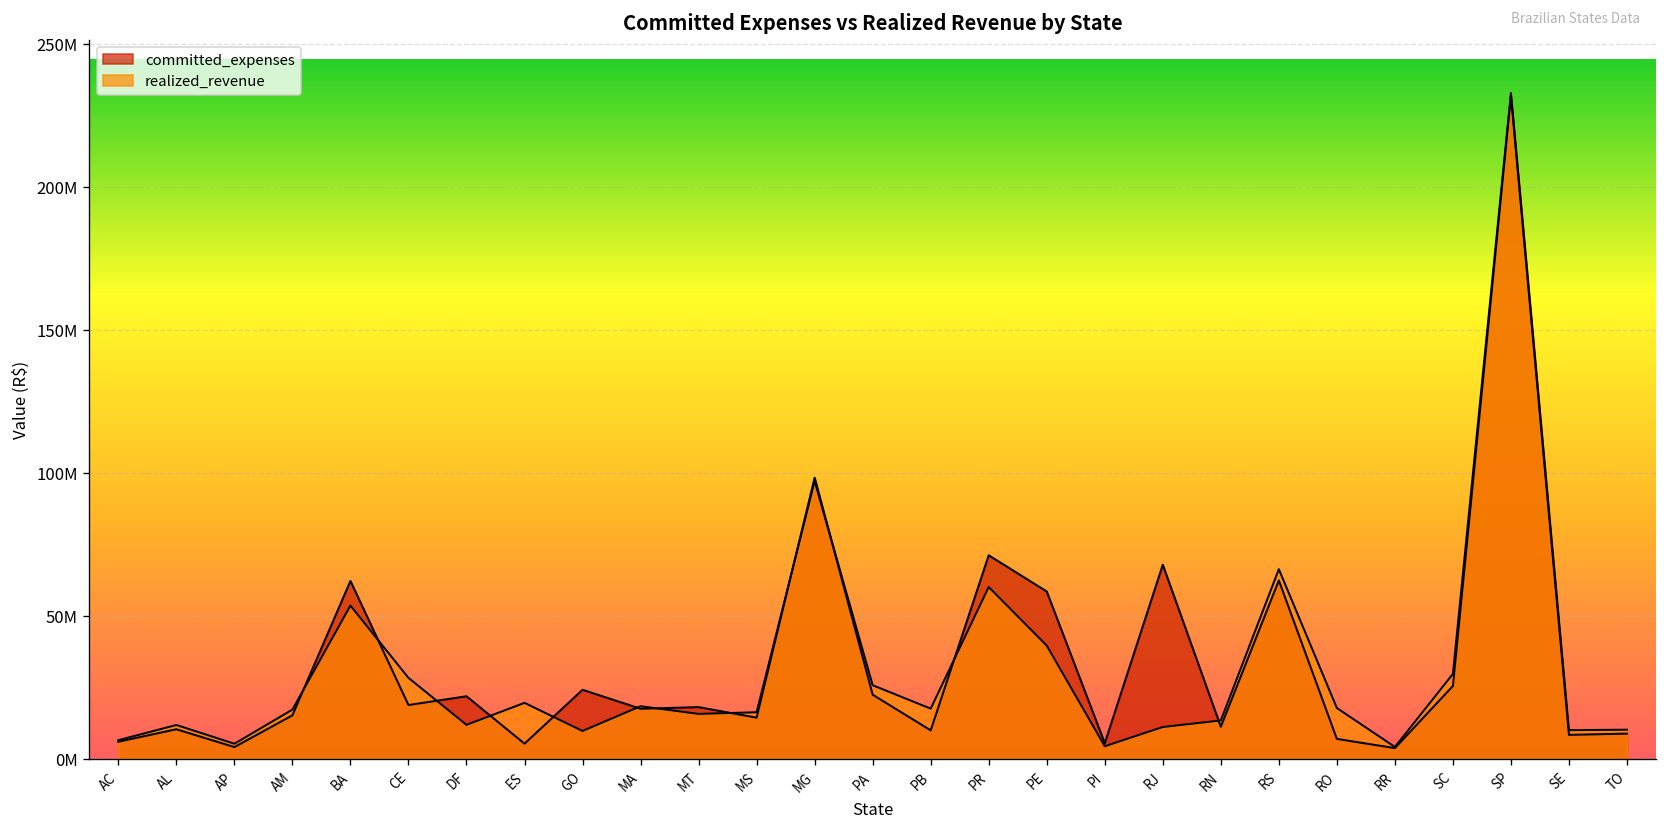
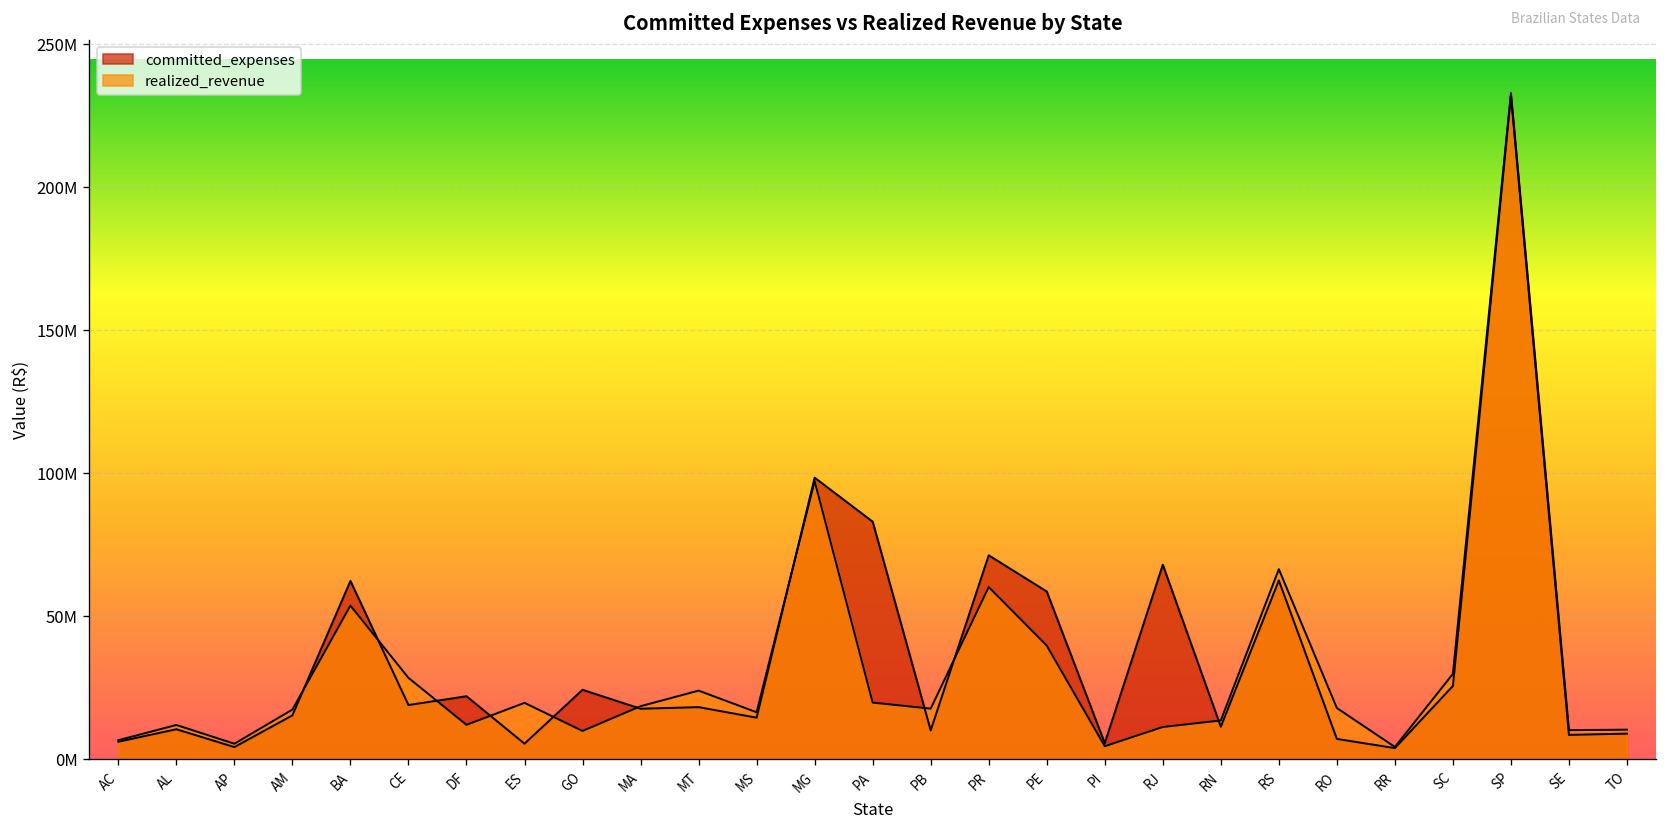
realized_revenue, MT: 16000000 -> 24000000
committed_expenses, PA: 23000000 -> 83000000
realized_revenue, PA: 26000000 -> 20000000
